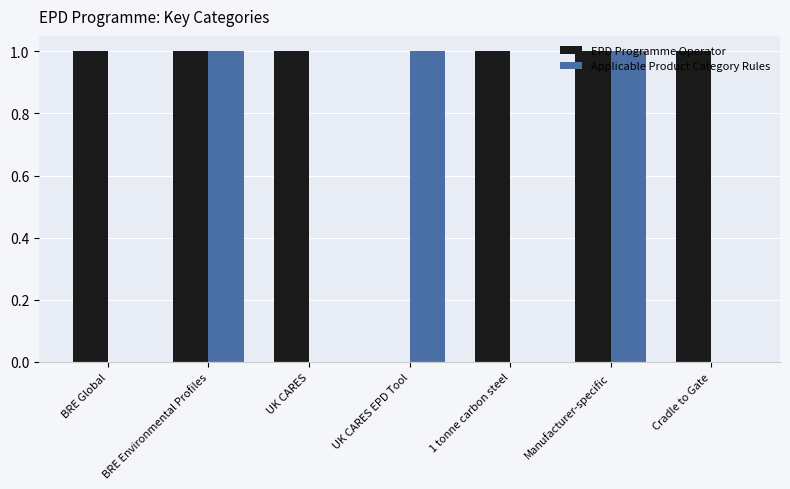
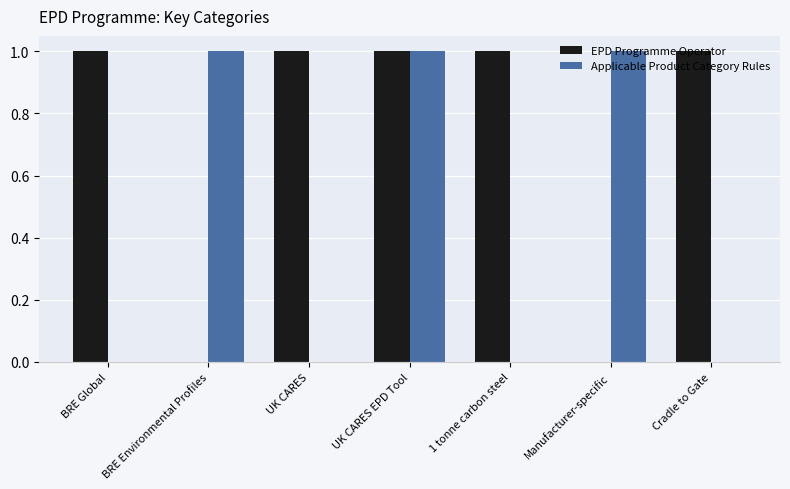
EPD Programme Operator, BRE Environmental Profiles: 1 -> 0
EPD Programme Operator, UK CARES EPD Tool: 0 -> 1
EPD Programme Operator, Manufacturer-specific: 1 -> 0
